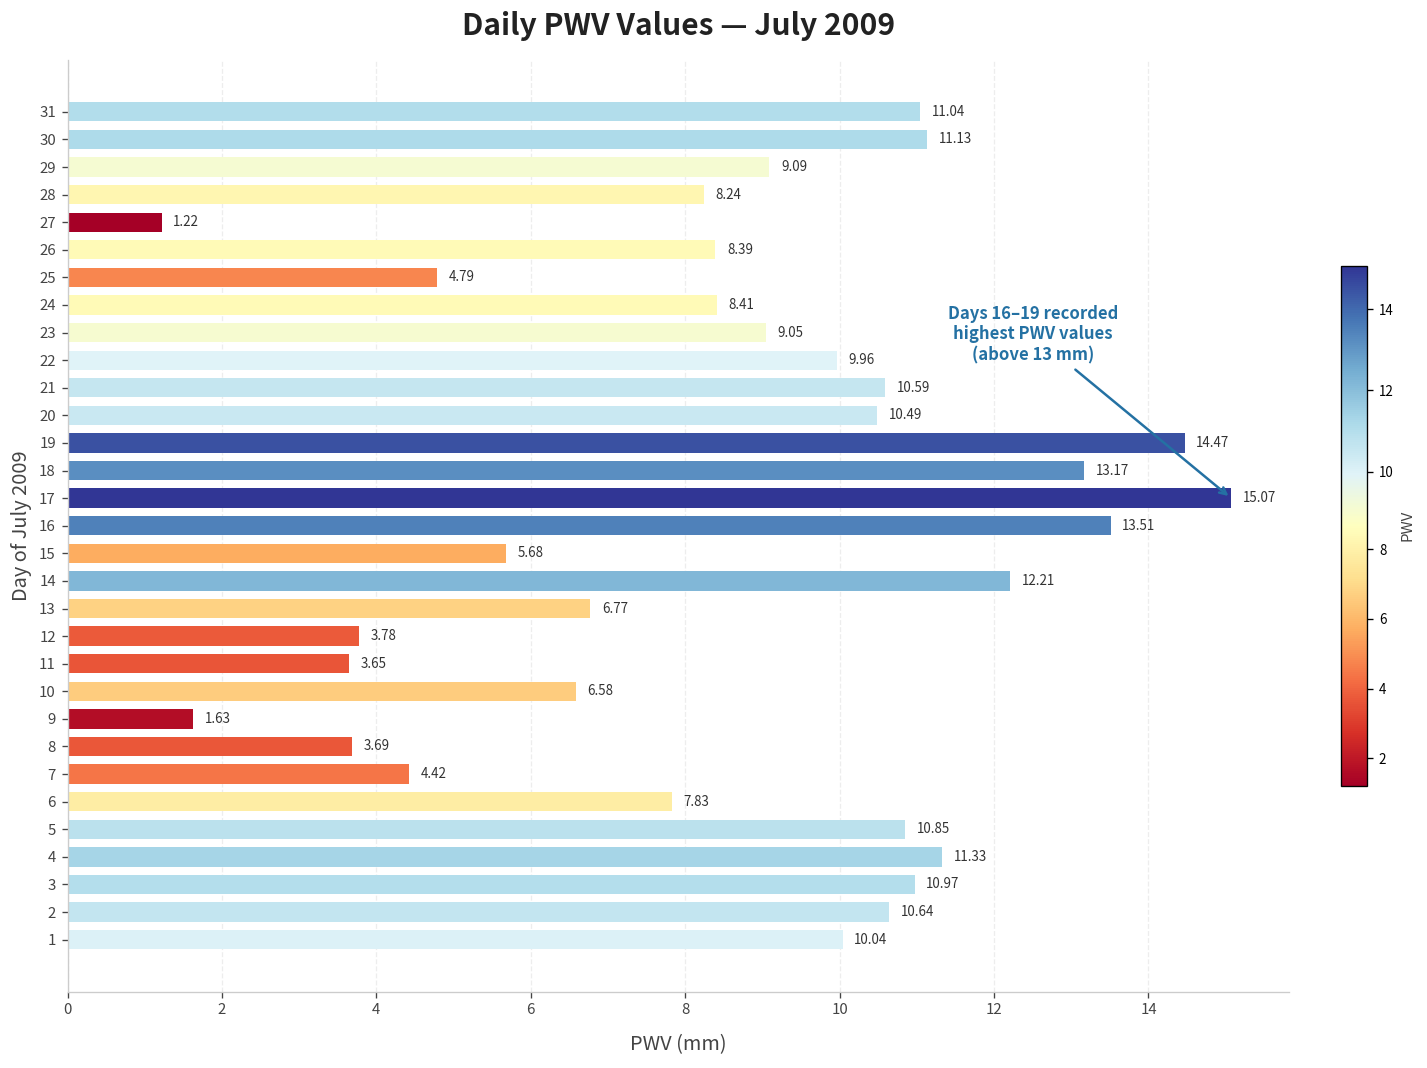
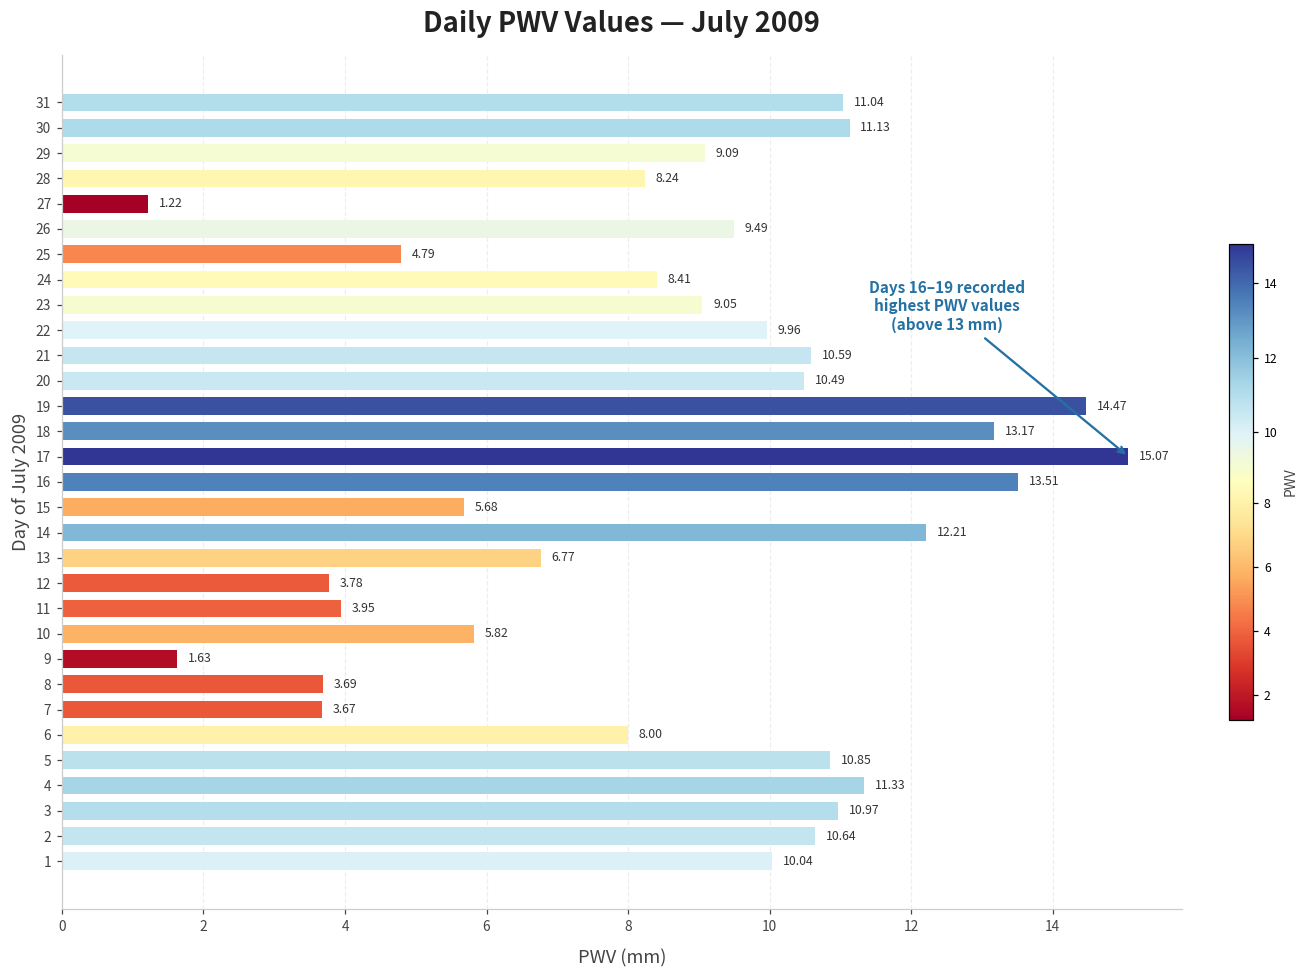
26: 8.39 -> 9.49
11: 3.65 -> 3.95
10: 6.58 -> 5.82
7: 4.42 -> 3.67
6: 7.83 -> 8.00
